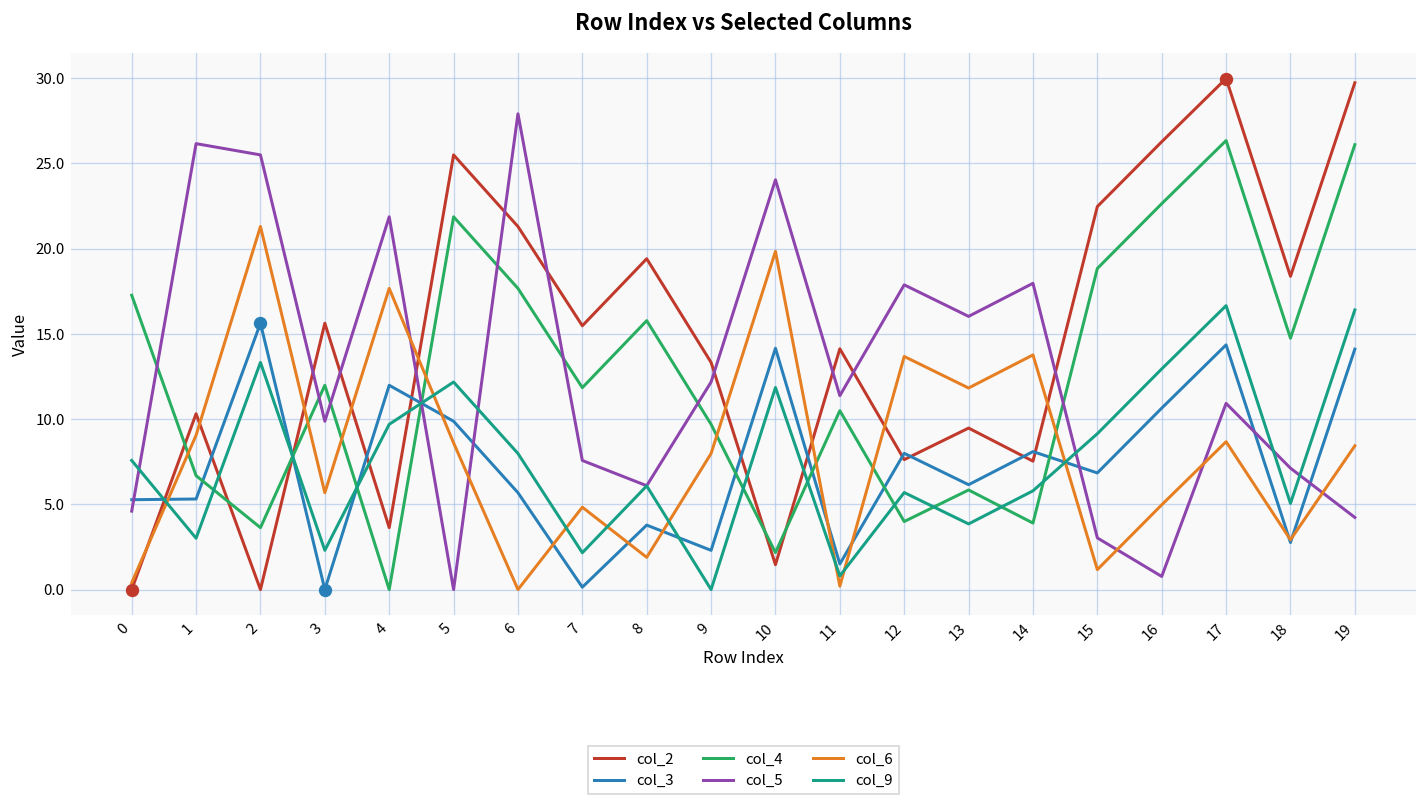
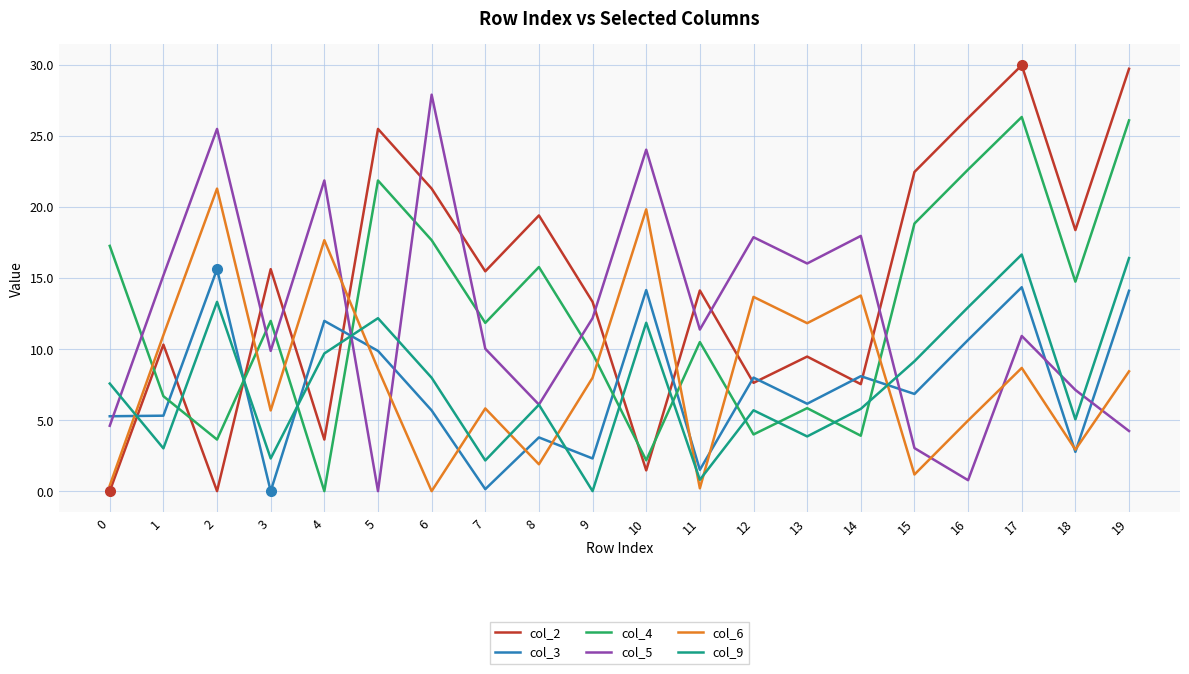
col_5, 1: 26.2 -> 15.2
col_6, 1: 9.1 -> 11.0
col_5, 7: 7.6 -> 10.0
col_6, 7: 4.8 -> 5.8
